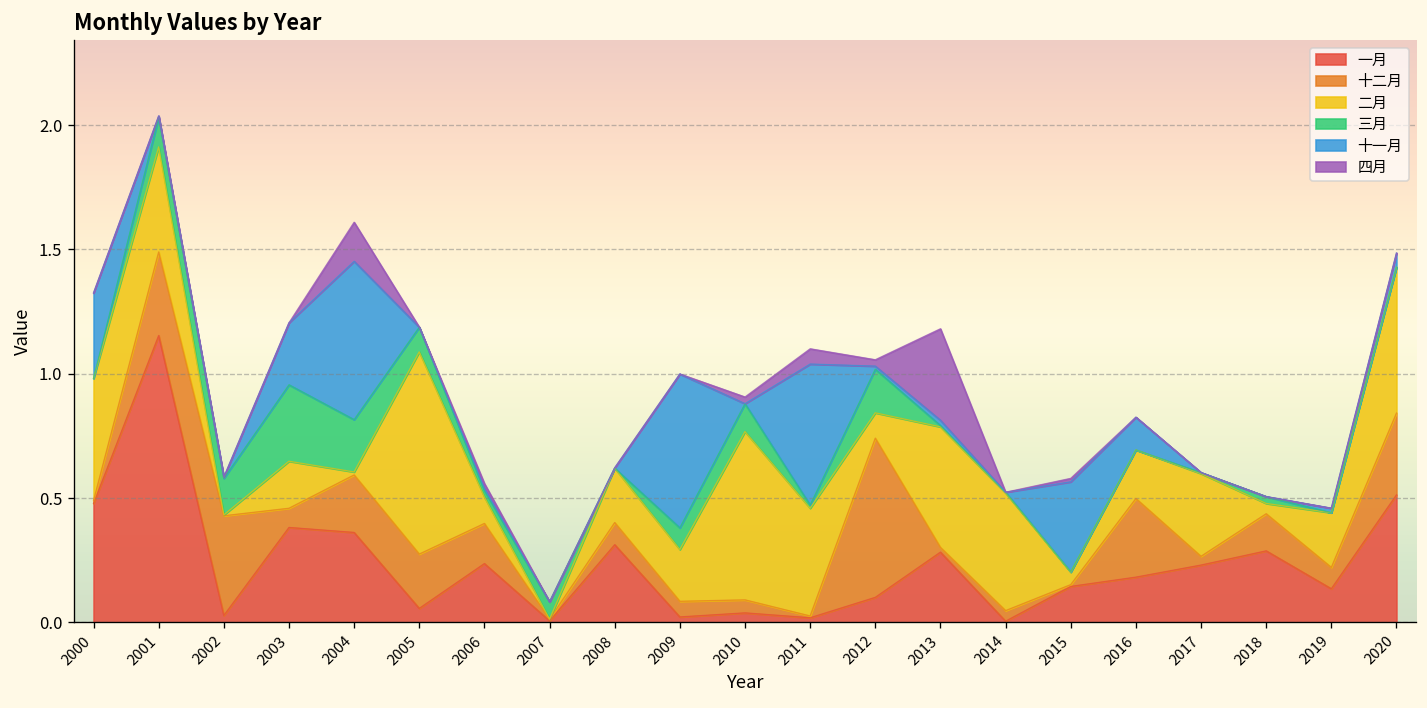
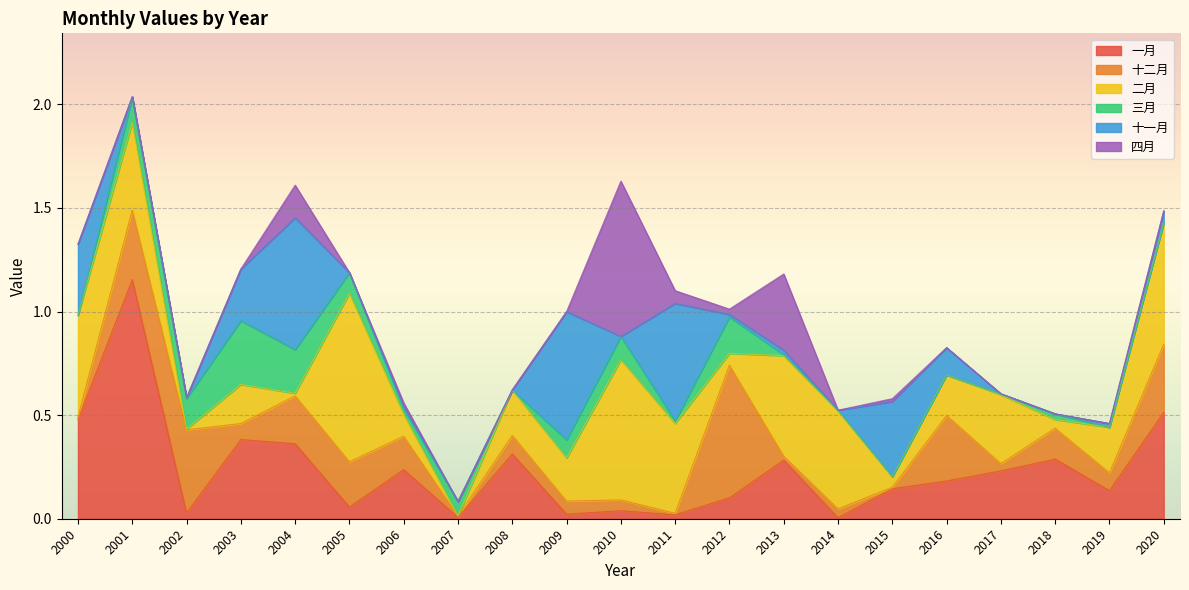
四月, 2010: 0.03 -> 0.75
二月, 2012: 0.10 -> 0.06
